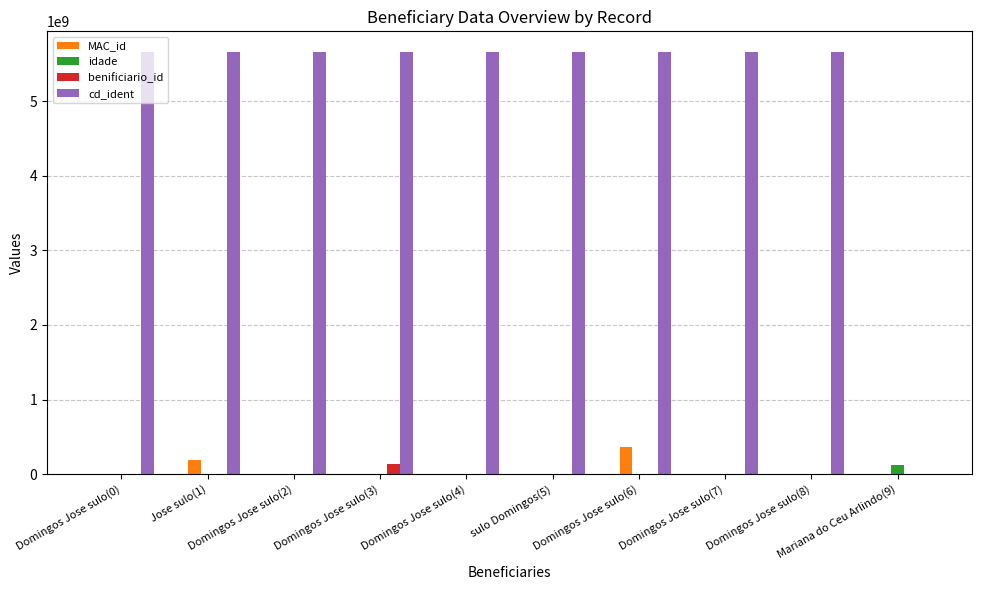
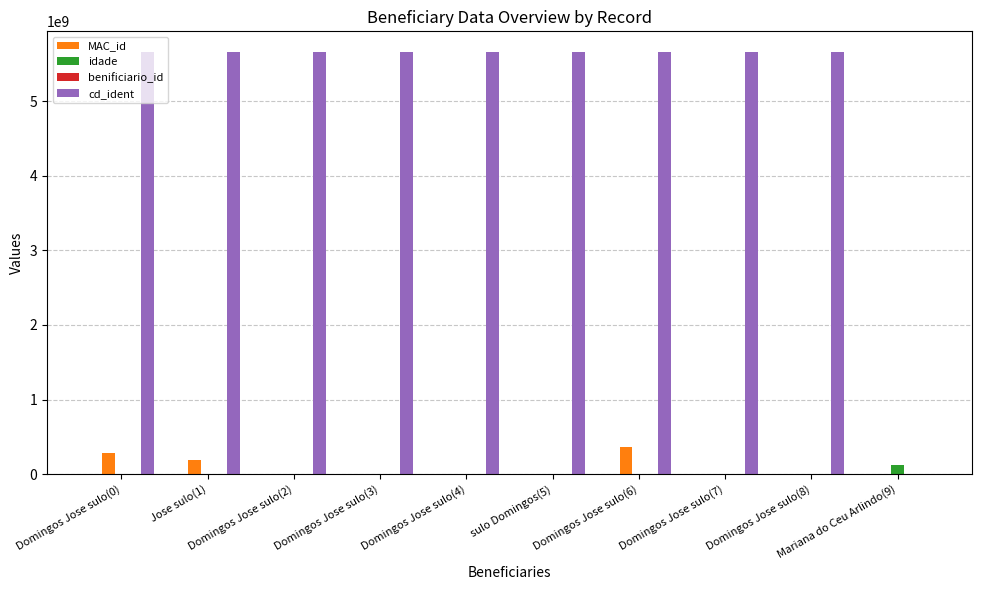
MAC_id, Domingos Jose sulo(0): 0 -> 300000000
benificiario_id, Domingos Jose sulo(3): 100000000 -> 0
